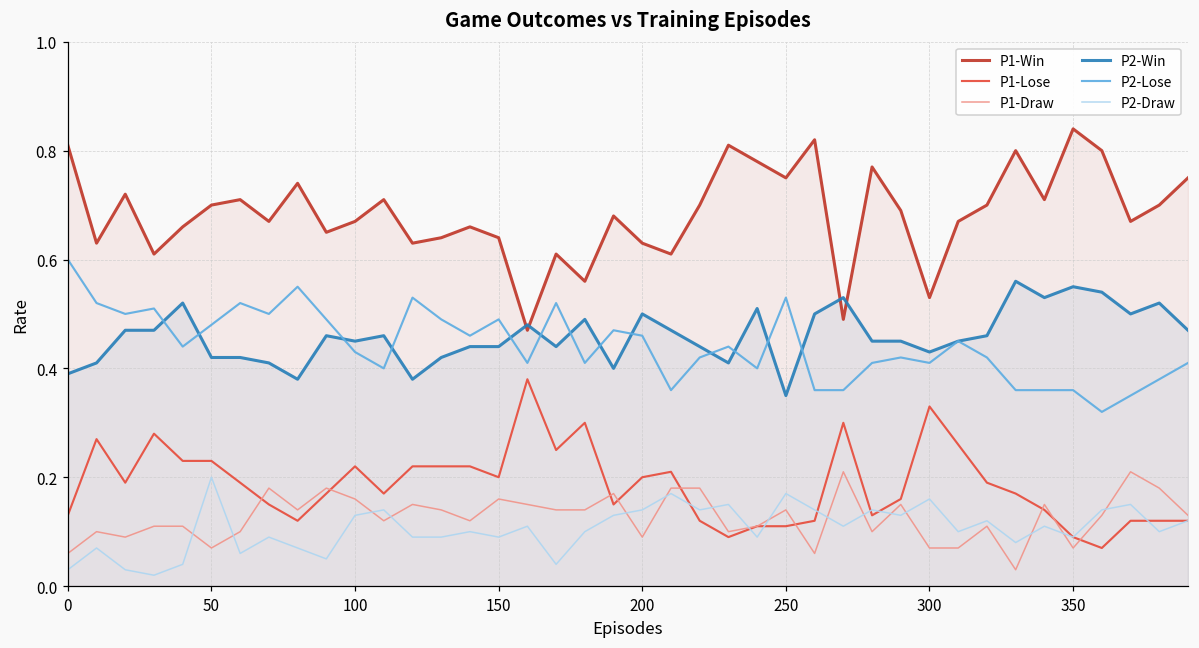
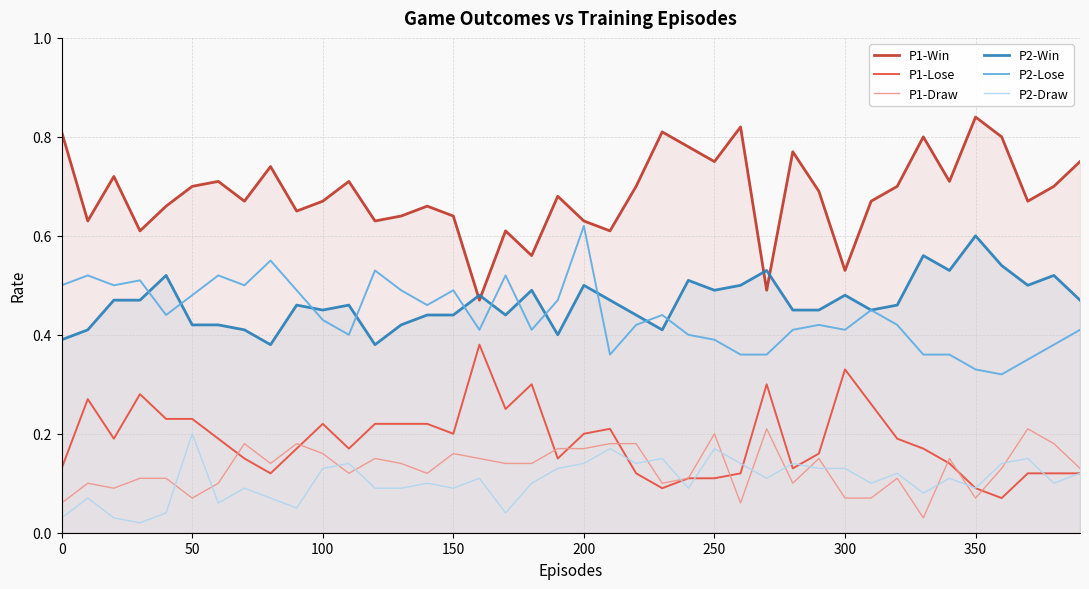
P2-Lose, 0: 0.6 -> 0.5
P1-Draw, 200: 0.09 -> 0.17
P2-Lose, 200: 0.46 -> 0.62
P1-Draw, 250: 0.14 -> 0.20
P2-Win, 250: 0.35 -> 0.49
P2-Lose, 250: 0.53 -> 0.39
P2-Win, 300: 0.43 -> 0.48
P2-Draw, 300: 0.16 -> 0.13
P2-Win, 350: 0.55 -> 0.60
P2-Lose, 350: 0.36 -> 0.33
